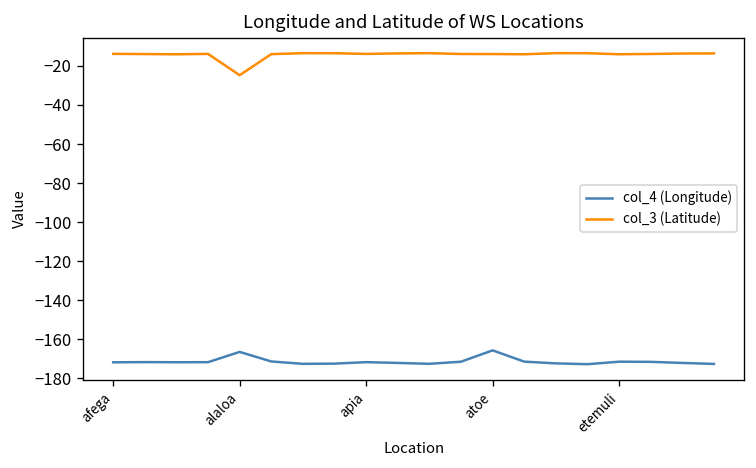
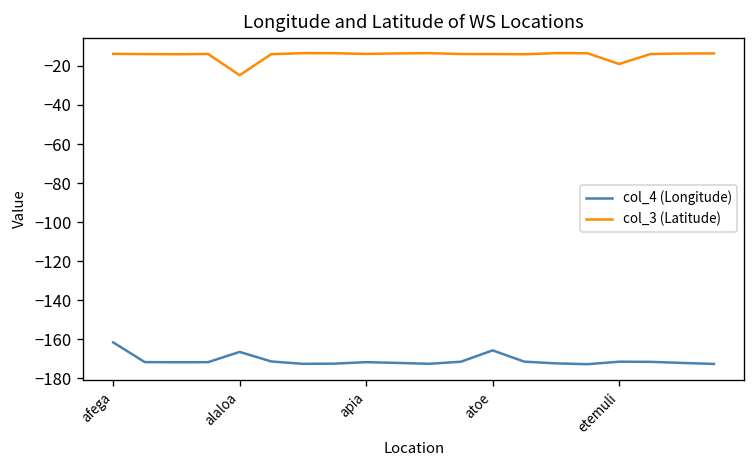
col_4 (Longitude), afega: -172 -> -162
col_3 (Latitude), etemuli: -14 -> -19
